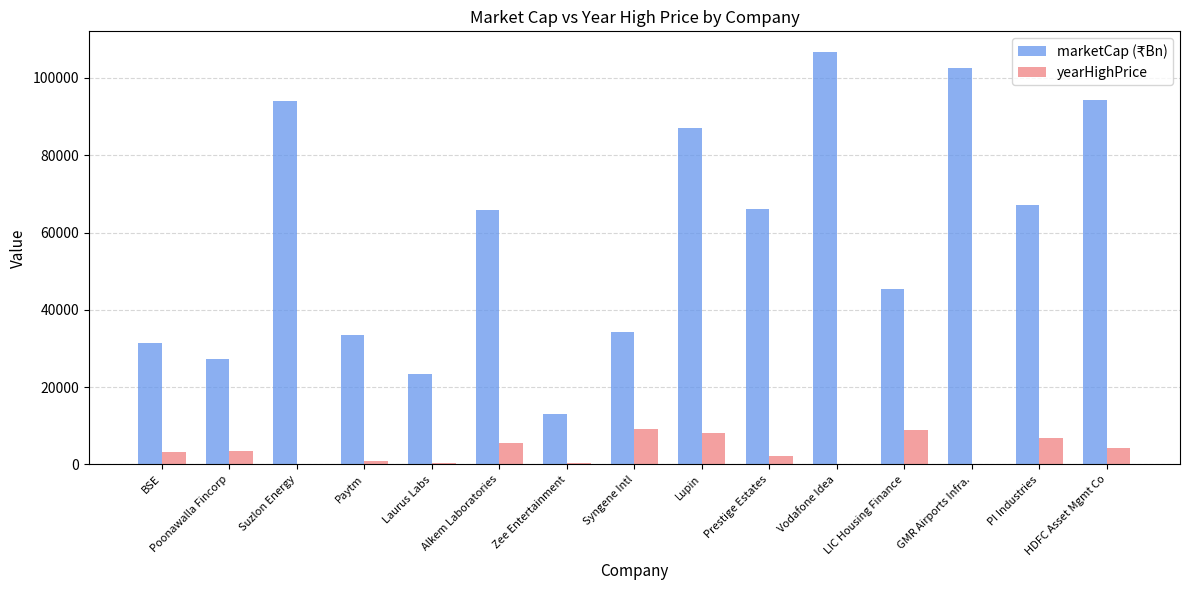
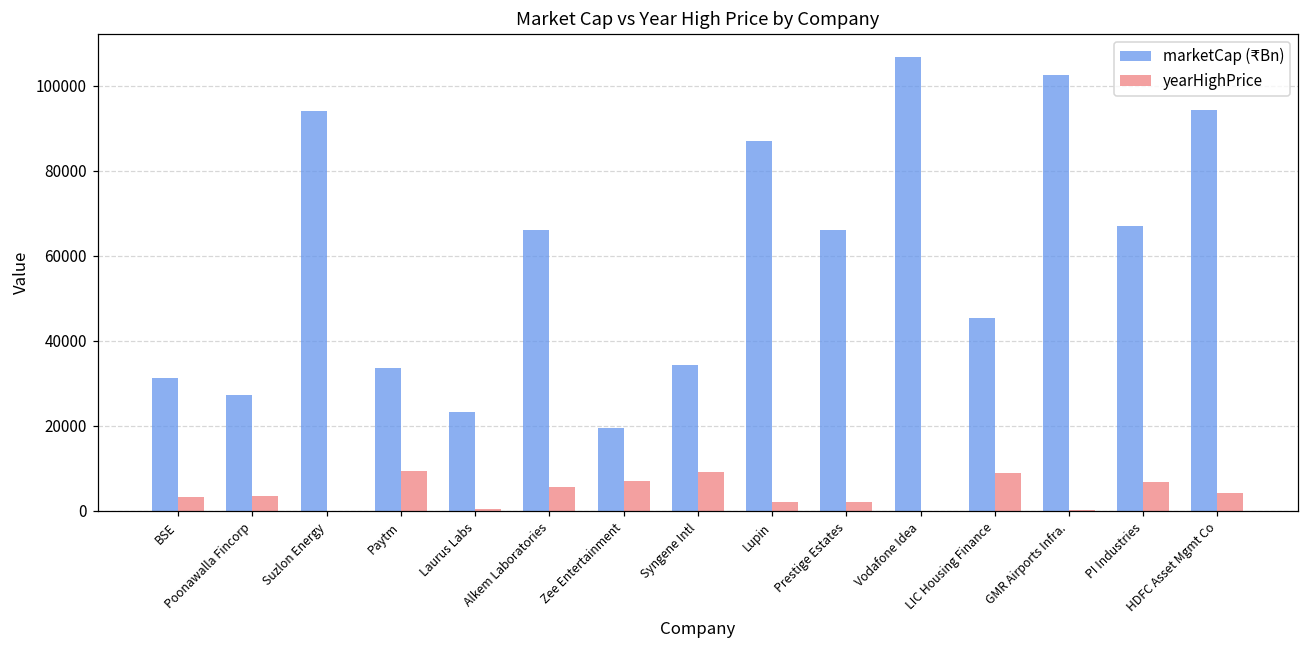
yearHighPrice, Paytm: 1000 -> 10000
marketCap (₹Bn), Zee Entertainment: 13000 -> 19000
yearHighPrice, Zee Entertainment: 0 -> 7000
yearHighPrice, Lupin: 8000 -> 2000
